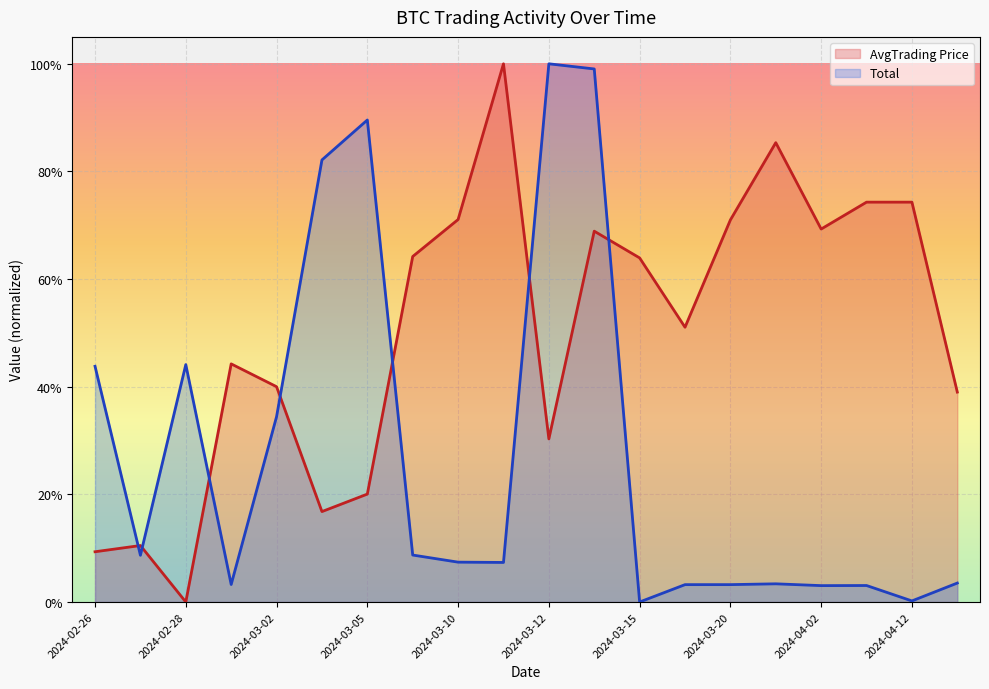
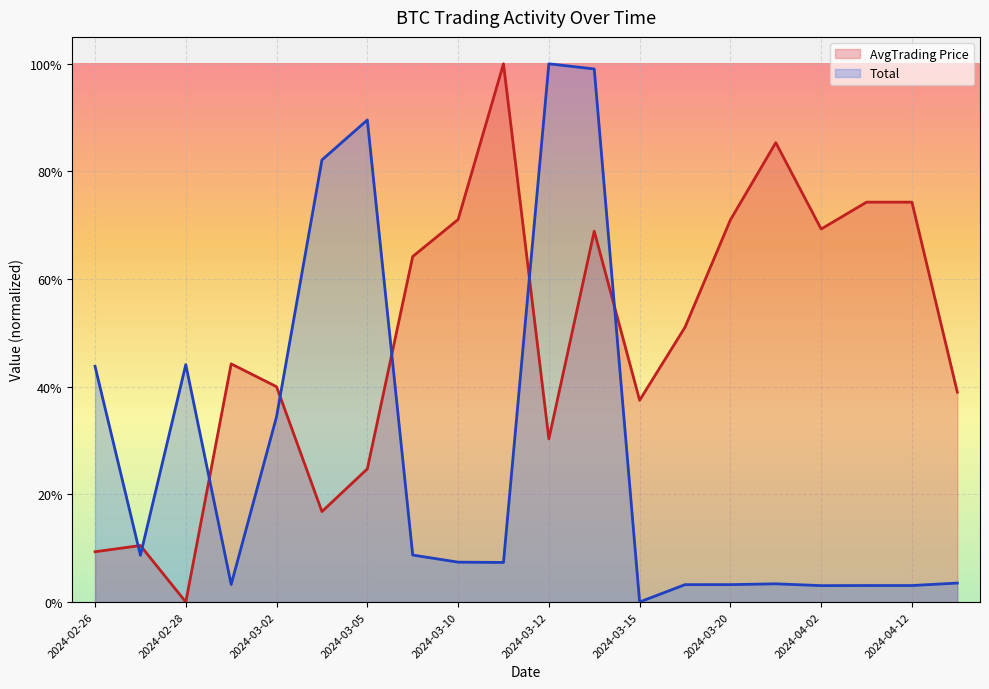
AvgTrading Price, 2024-03-05: 20% -> 25%
AvgTrading Price, 2024-03-15: 64% -> 37%
Total, 2024-04-12: 0% -> 3%
